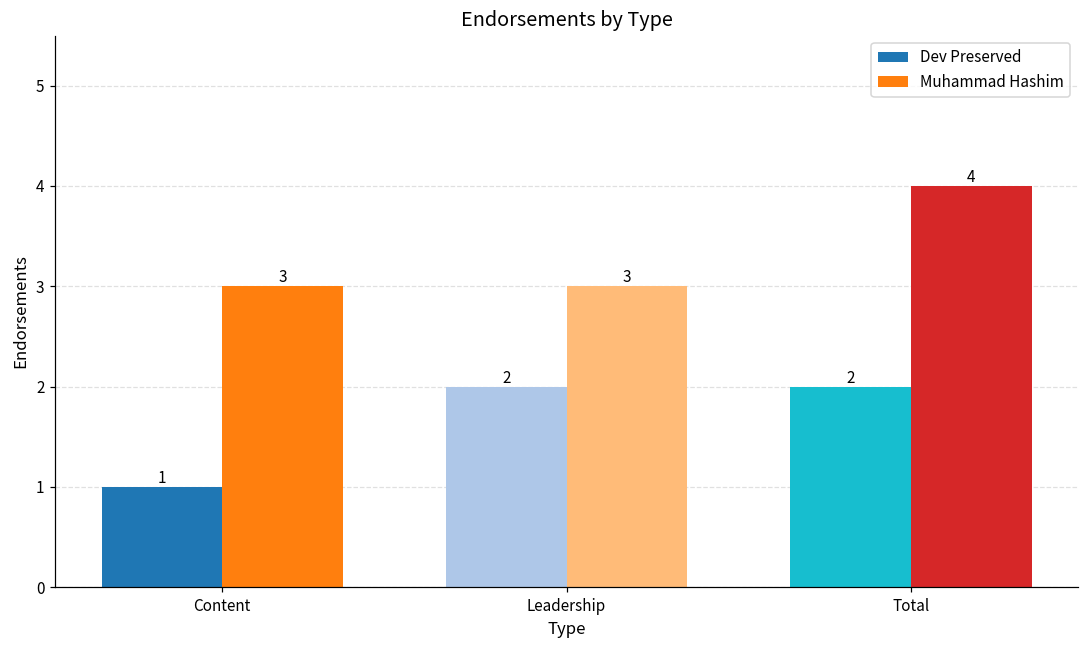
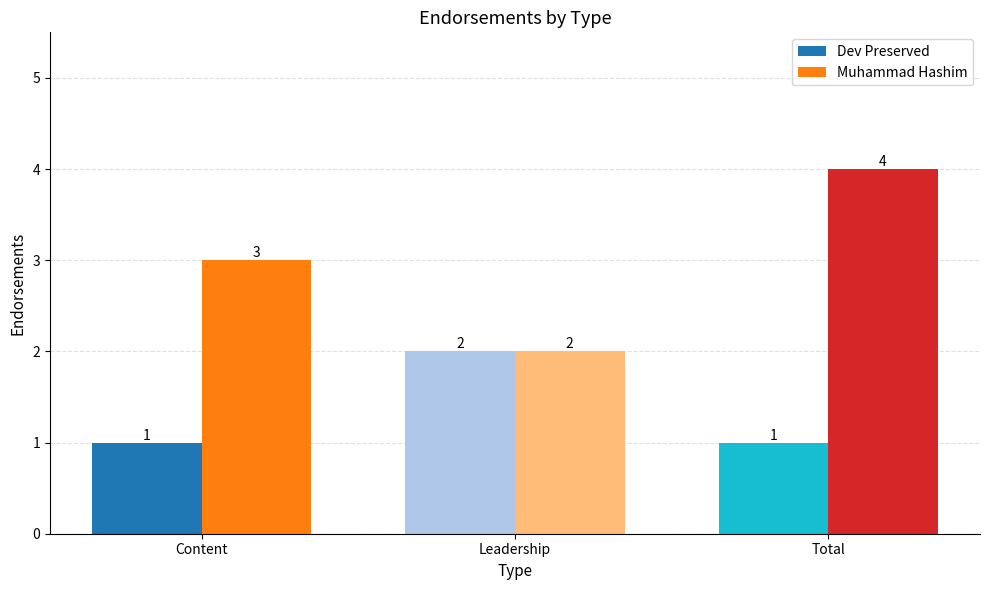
Muhammad Hashim, Leadership: 3 -> 2
Dev Preserved, Total: 2 -> 1
